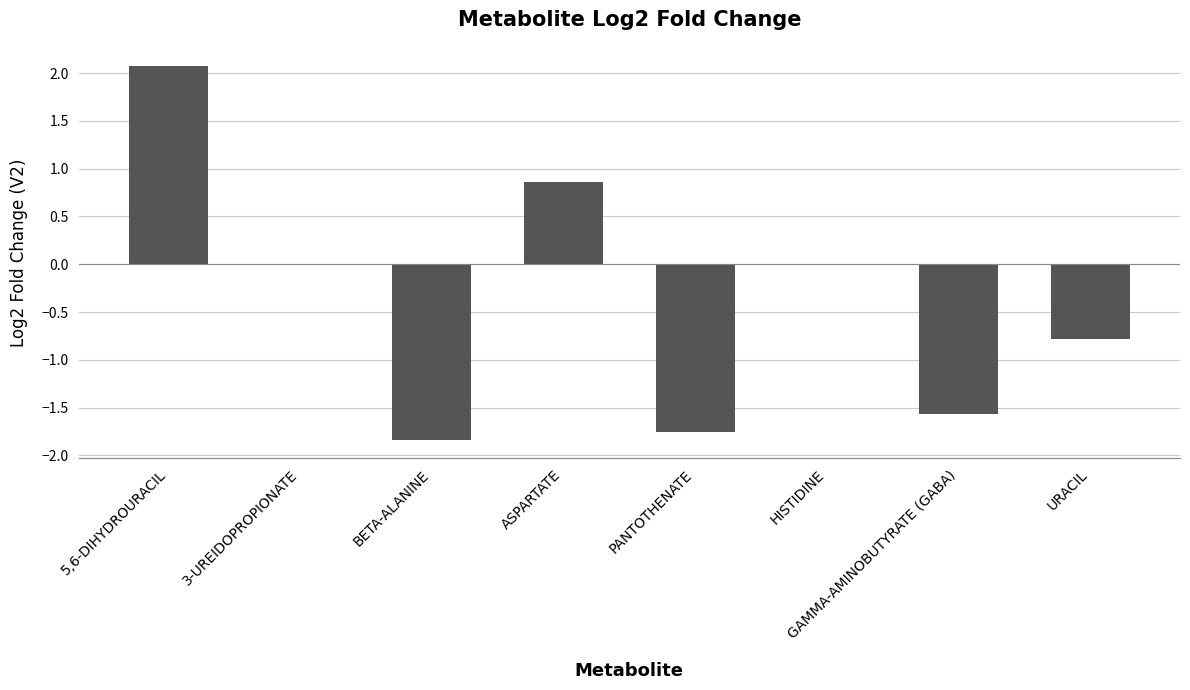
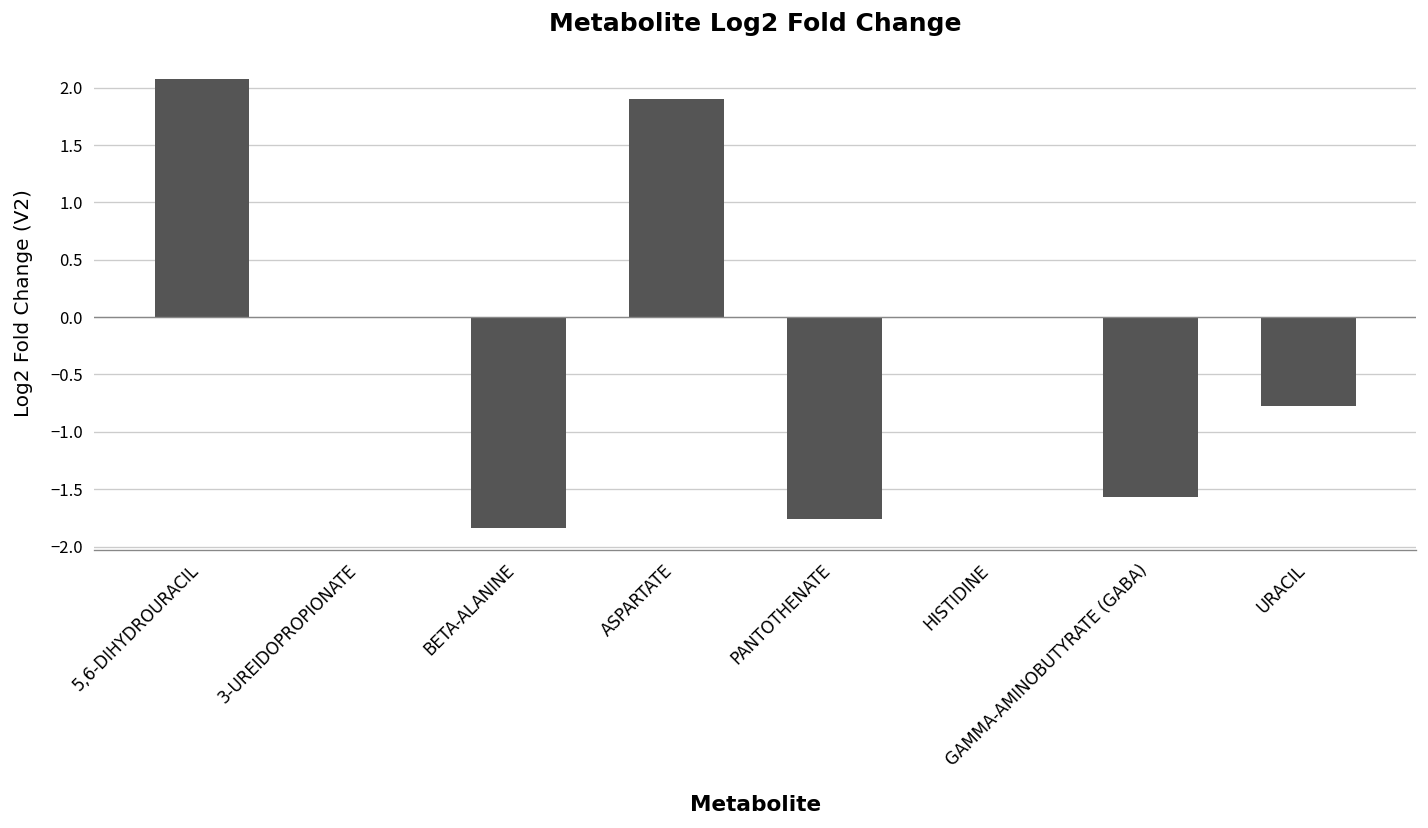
ASPARTATE: 0.9 -> 1.9
